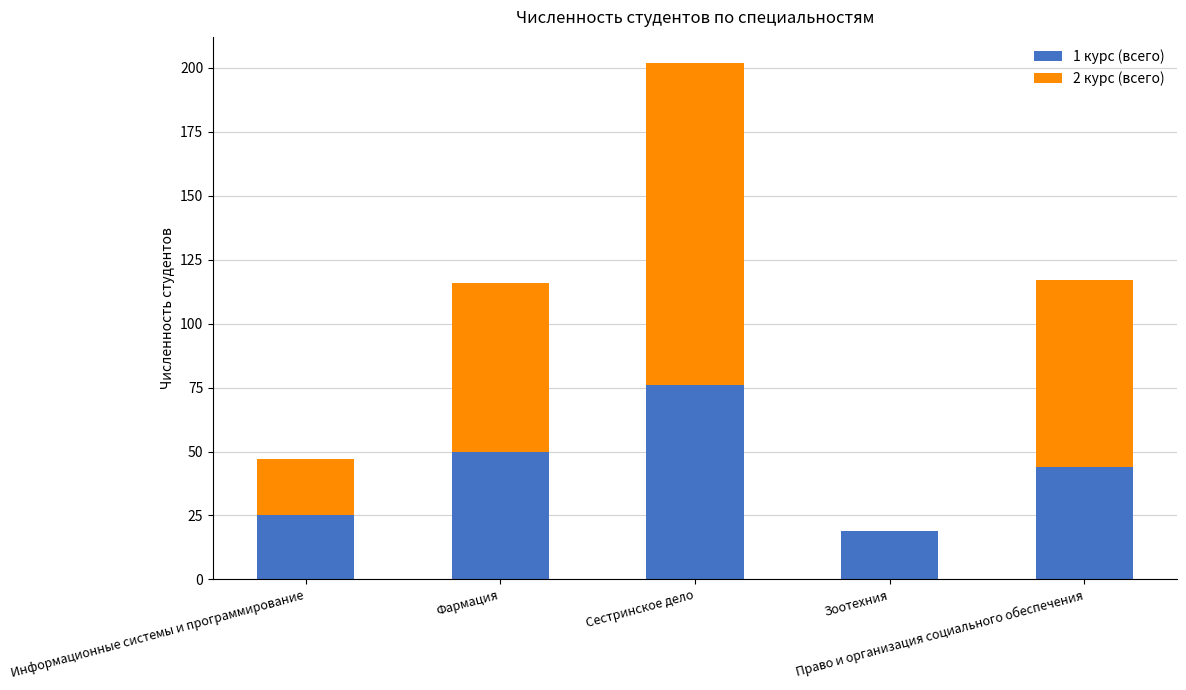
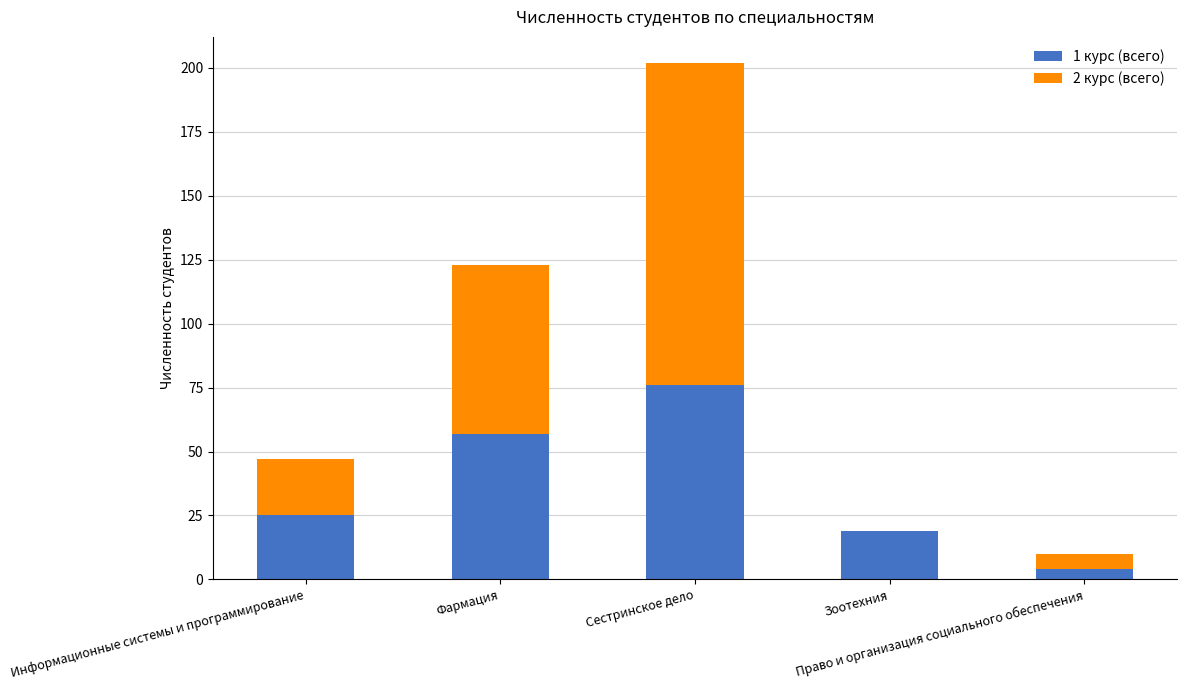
1 курс (всего), Фармация: 50 -> 57
1 курс (всего), Право и организация социального обеспечения: 44 -> 4
2 курс (всего), Право и организация социального обеспечения: 73 -> 6
